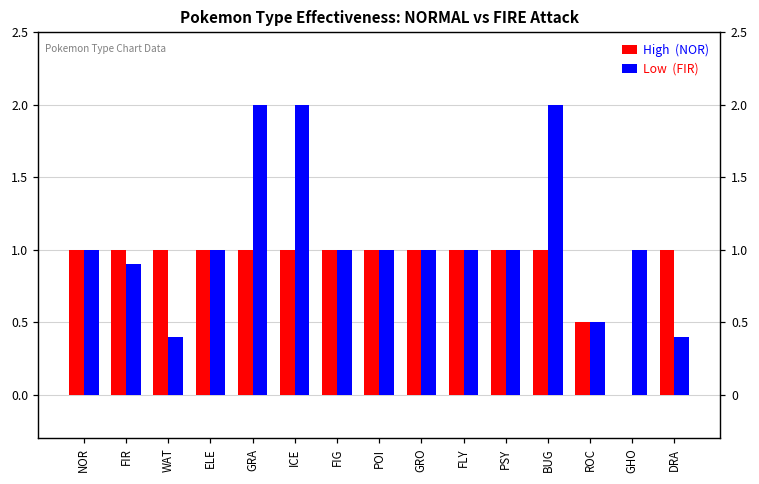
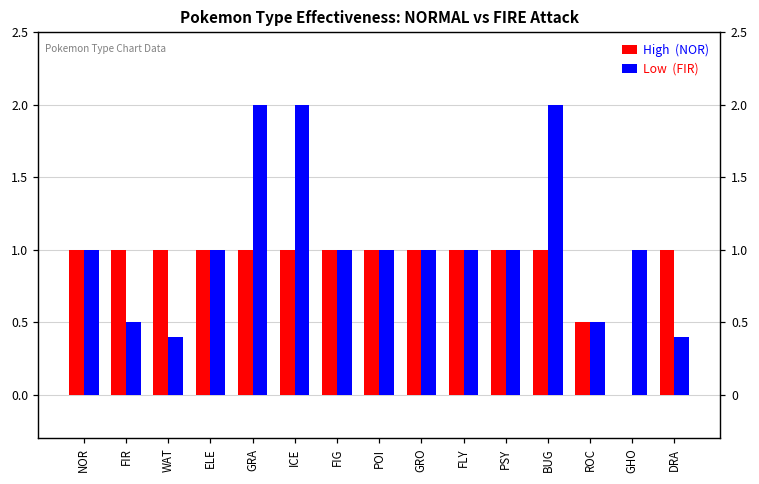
Low (FIR), FIR: 0.9 -> 0.5
